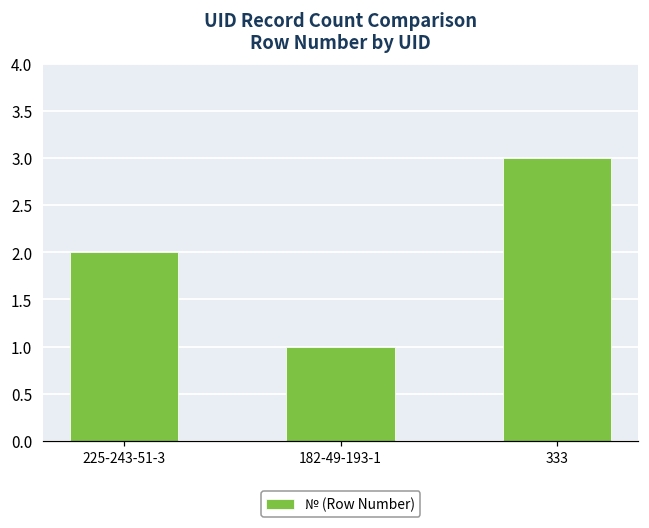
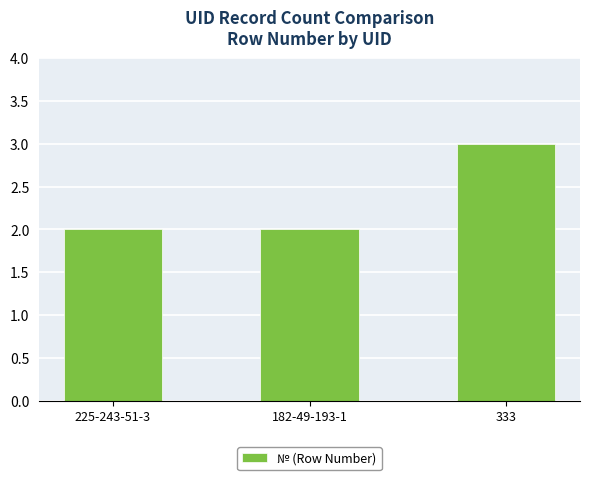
182-49-193-1: 1 -> 2
